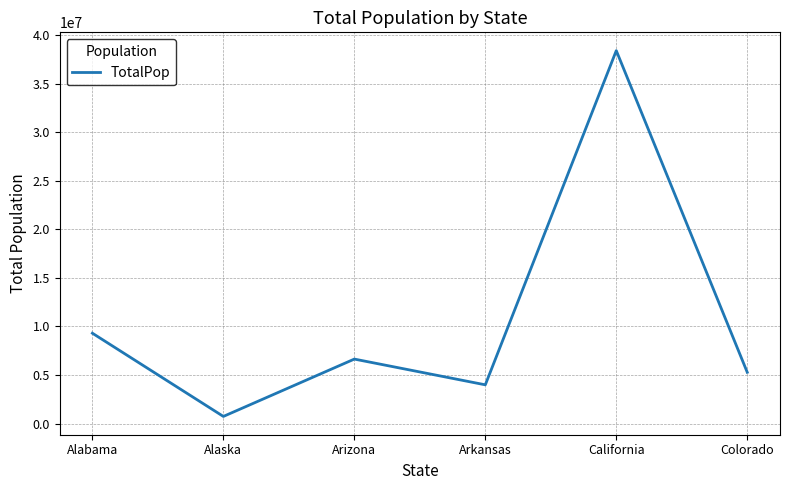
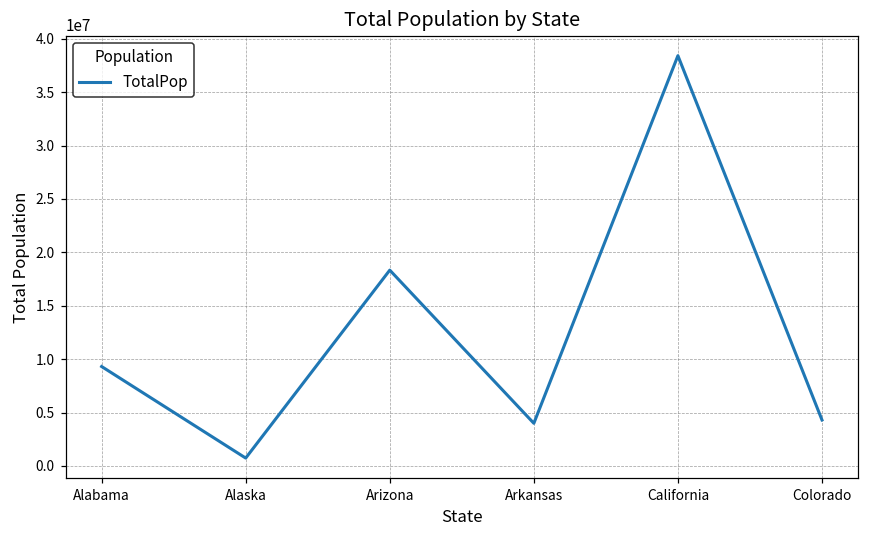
Arizona: 7000000 -> 18000000
Colorado: 5000000 -> 4000000
